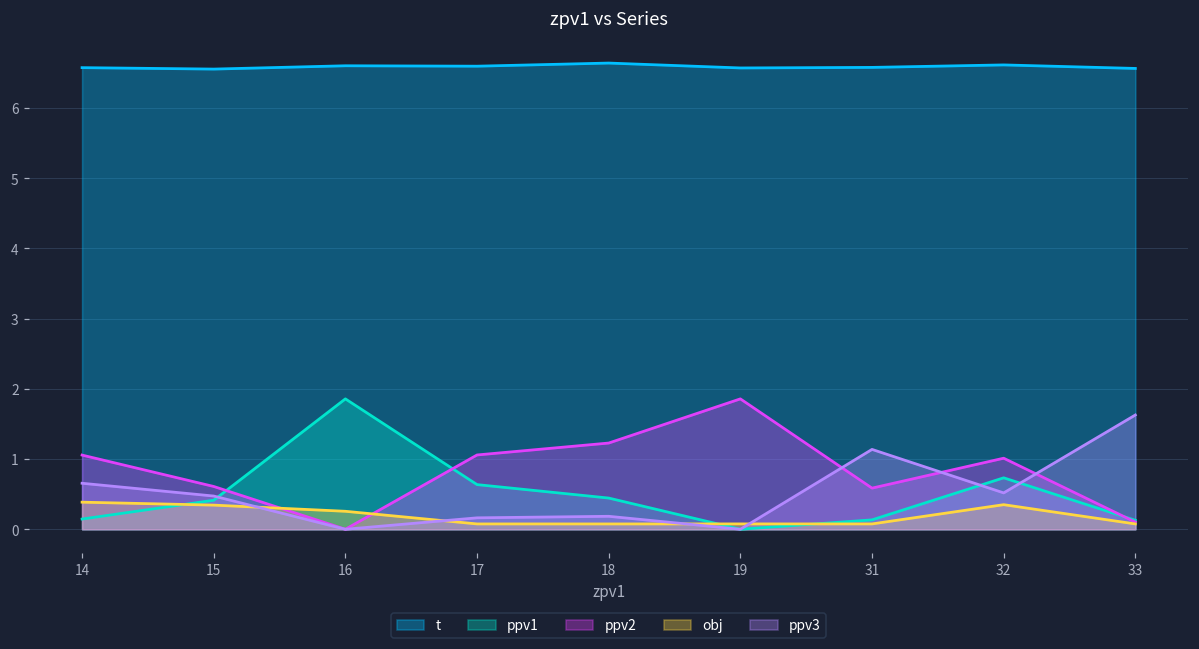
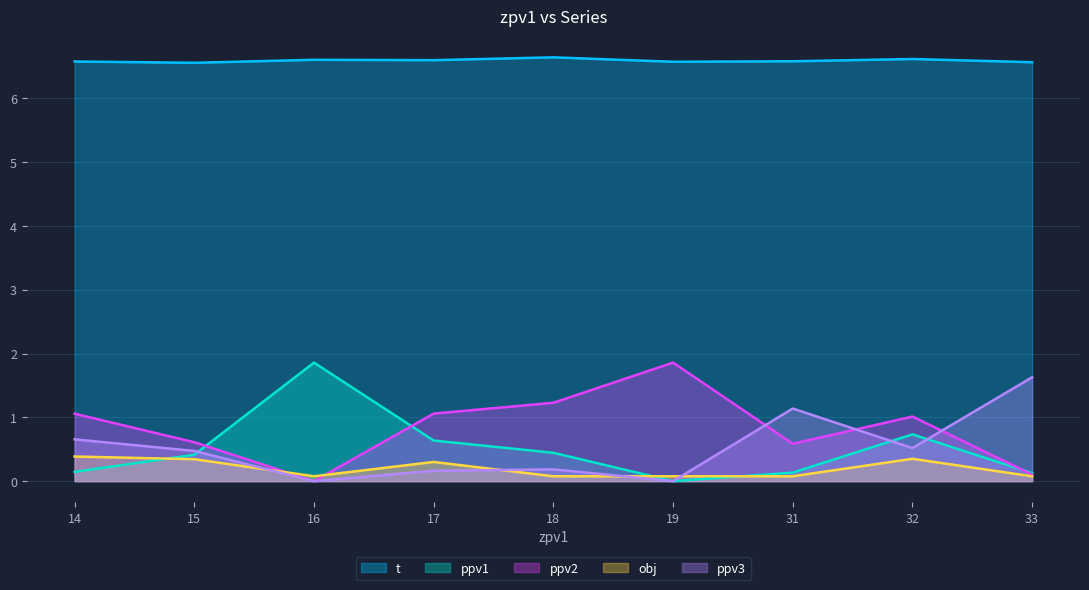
obj, 16: 0.3 -> 0.1
obj, 17: 0.1 -> 0.3
